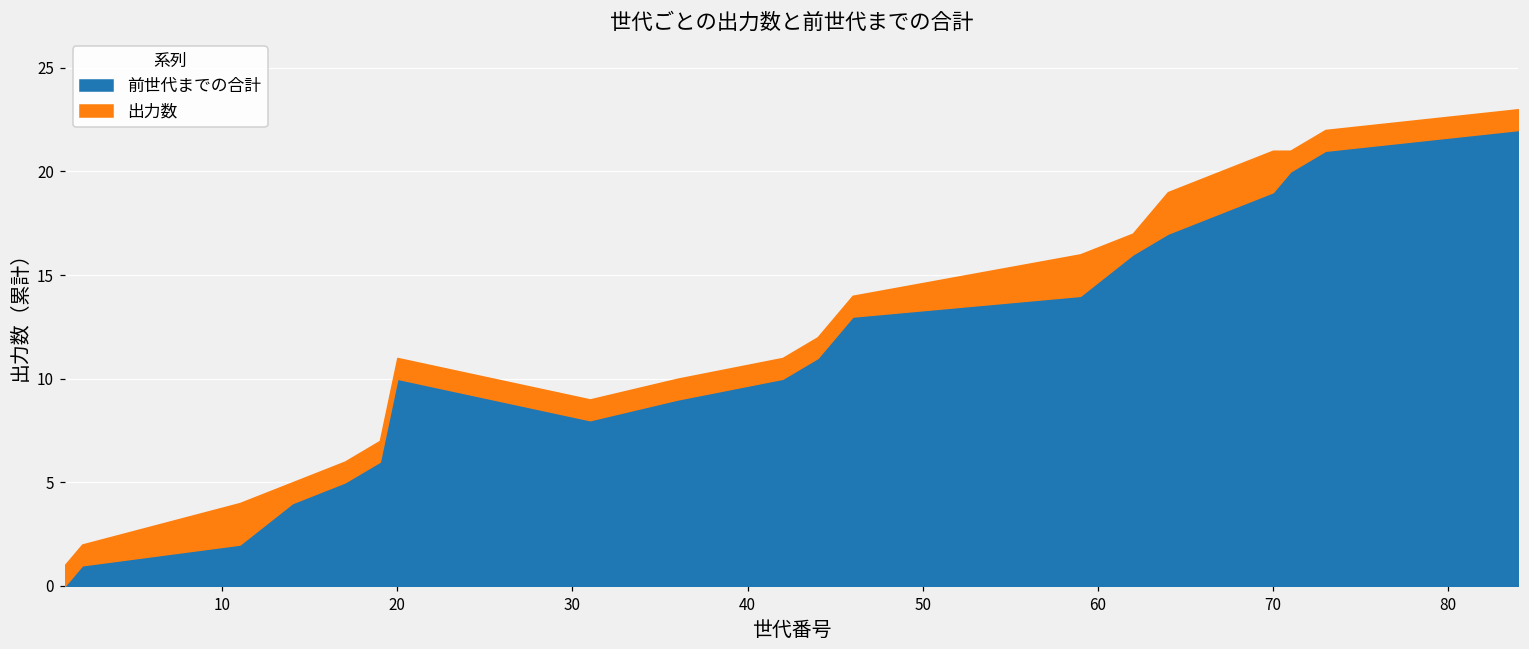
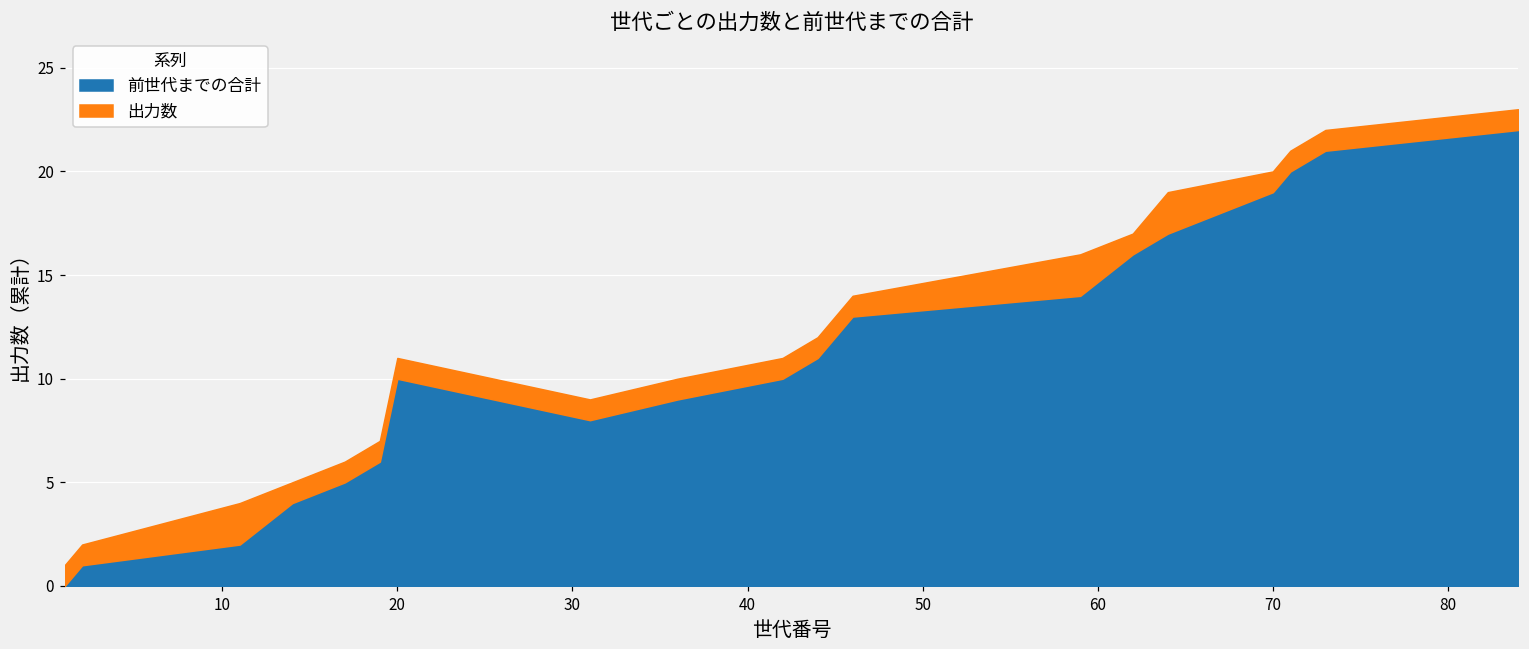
出力数, 70: 2 -> 1
